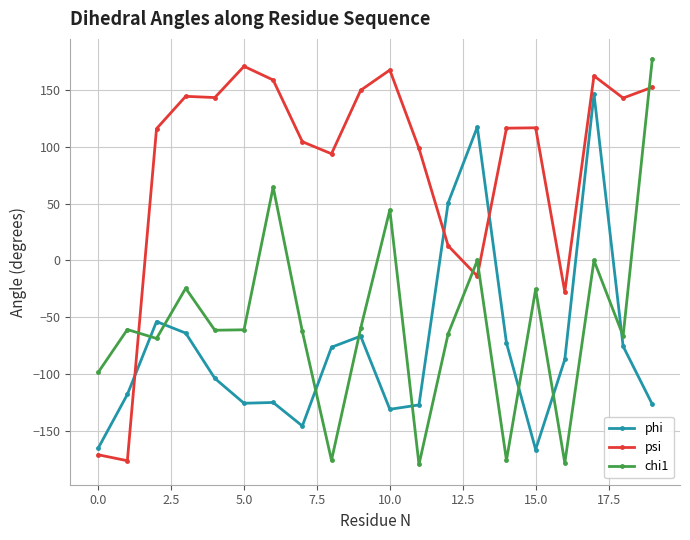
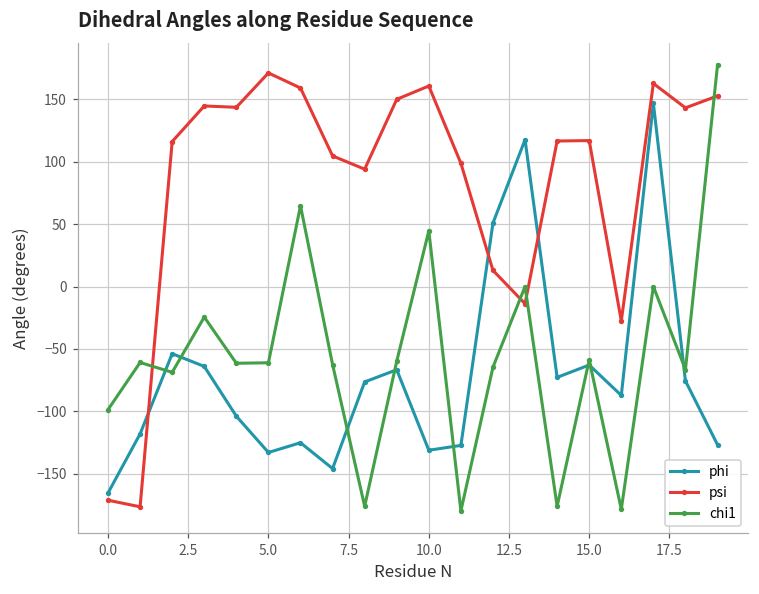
phi, 5.0: -126 -> -133
psi, 10.0: 168 -> 161
phi, 15.0: -167 -> -63
chi1, 15.0: -25 -> -59
